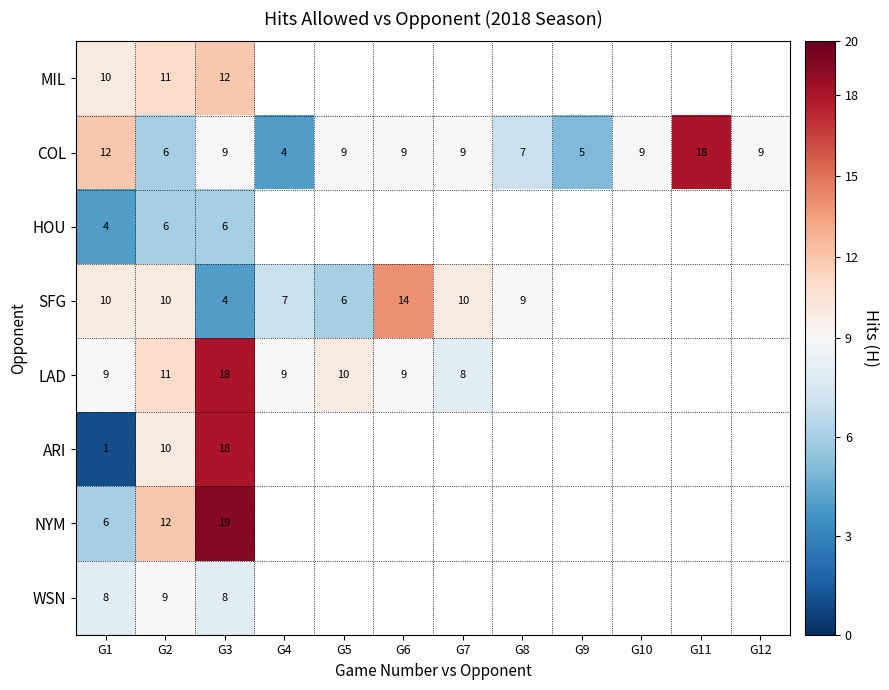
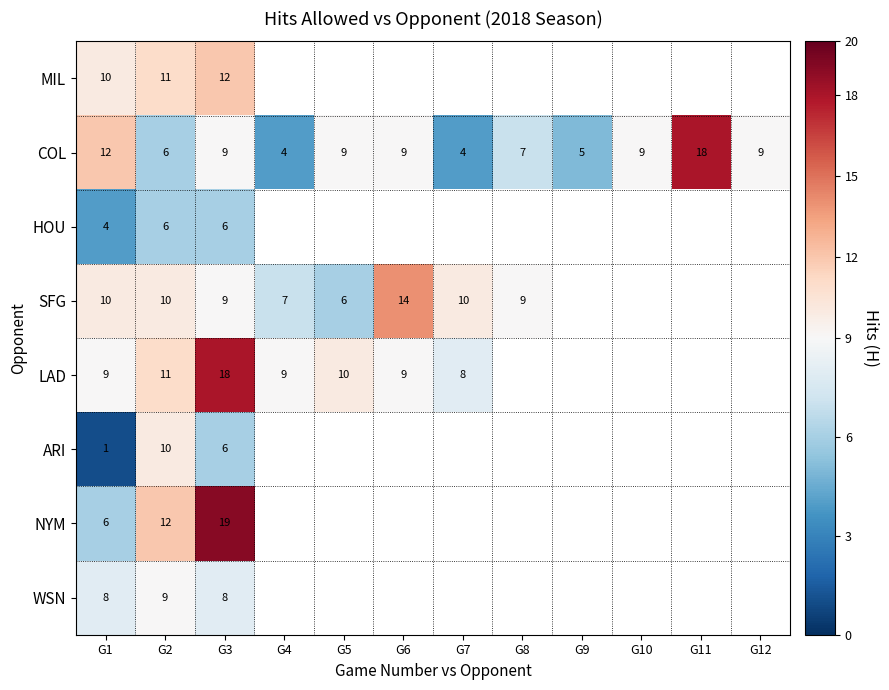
COL, G7: 9 -> 4
SFG, G3: 4 -> 9
ARI, G3: 18 -> 6
